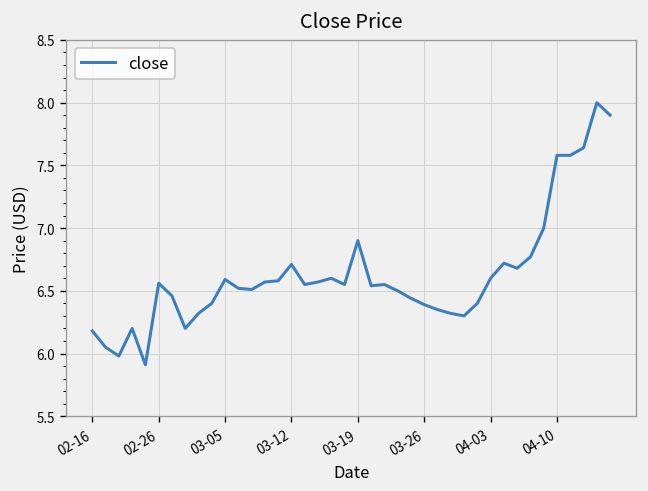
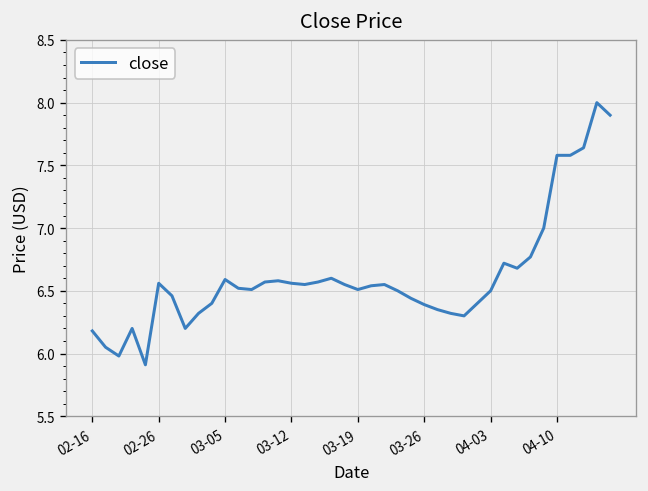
03-12: 6.71 -> 6.56
03-19: 6.90 -> 6.51
04-03: 6.6 -> 6.5
